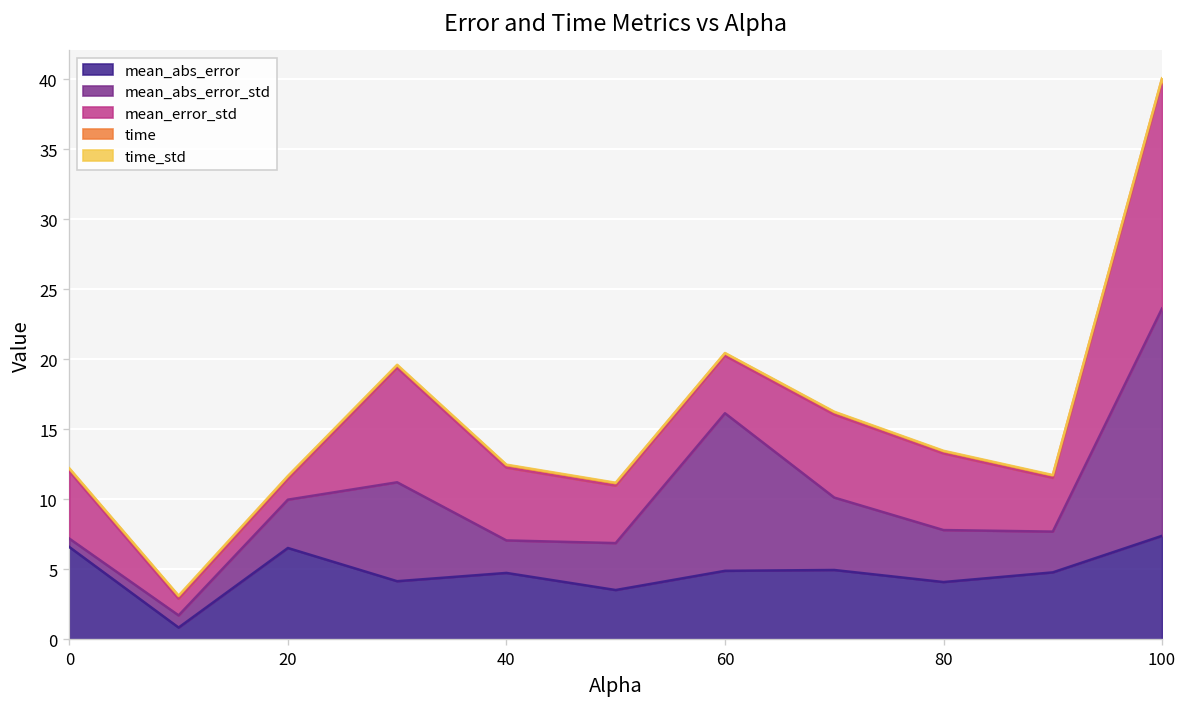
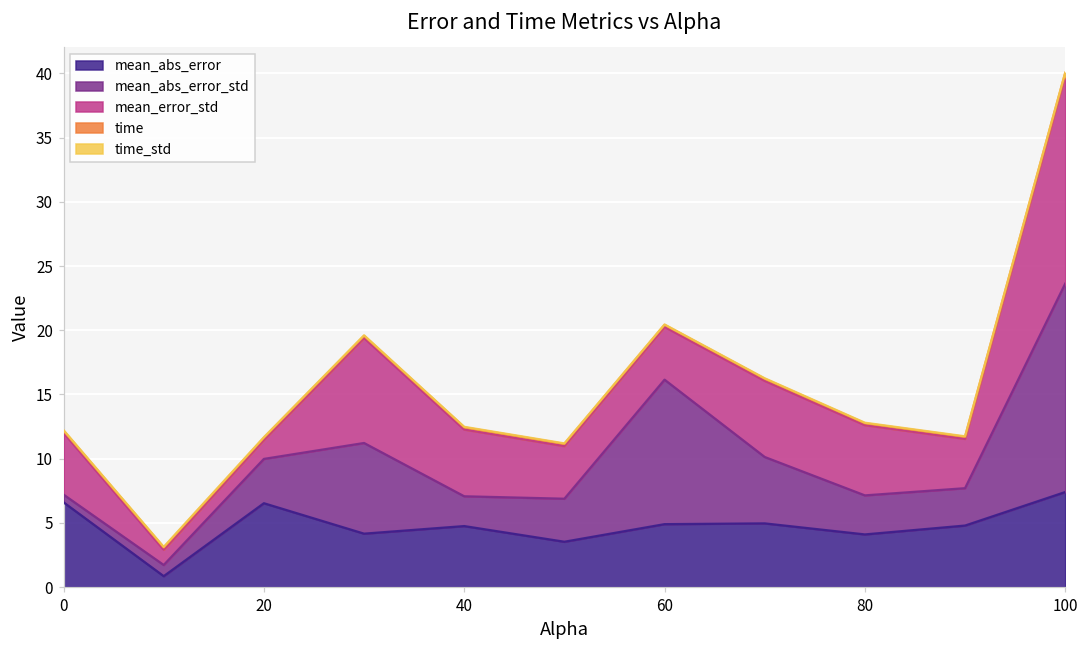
mean_abs_error_std, 80: 3.7 -> 3.0
